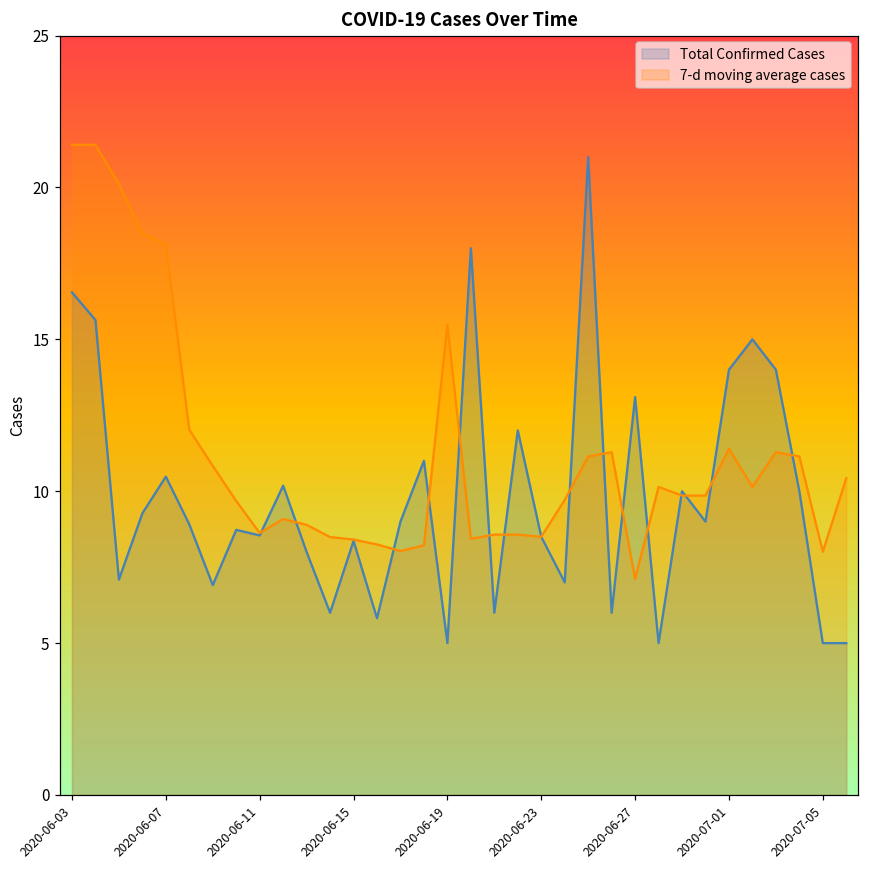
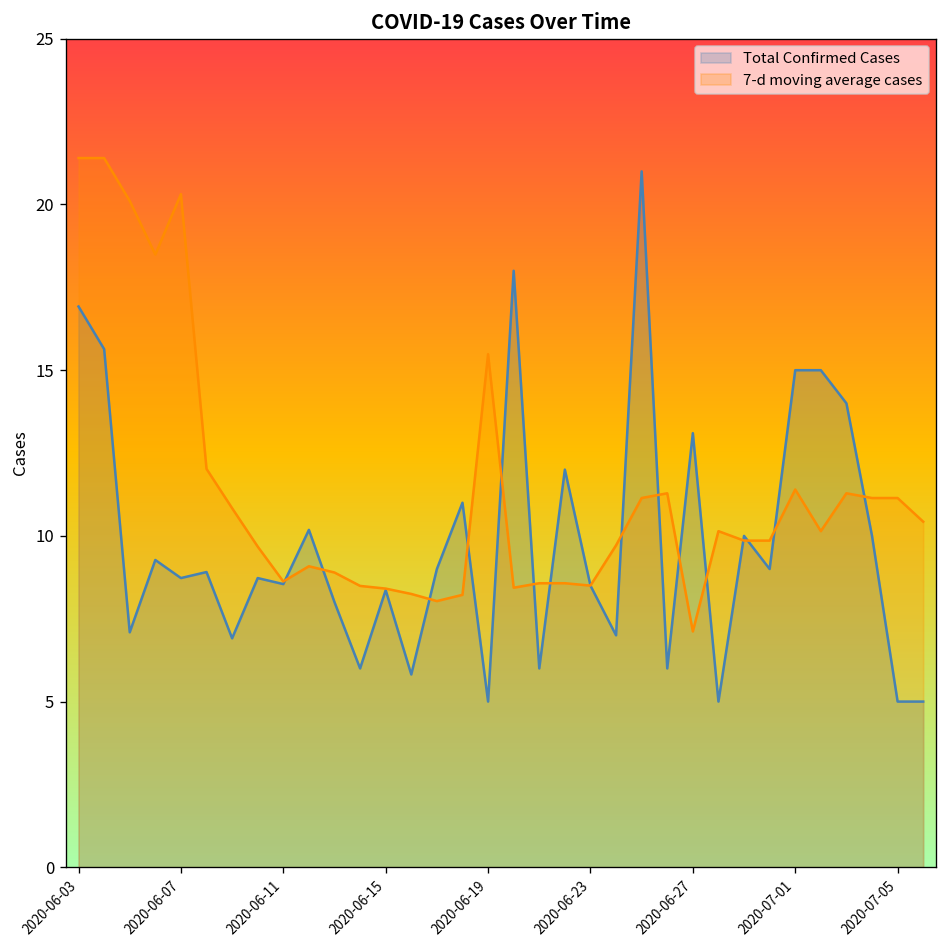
Total Confirmed Cases, 2020-06-03: 16.5 -> 16.9
Total Confirmed Cases, 2020-06-07: 10.5 -> 8.7
7-d moving average cases, 2020-06-07: 18.1 -> 20.3
Total Confirmed Cases, 2020-07-01: 14 -> 15
7-d moving average cases, 2020-07-05: 8.0 -> 11.1
